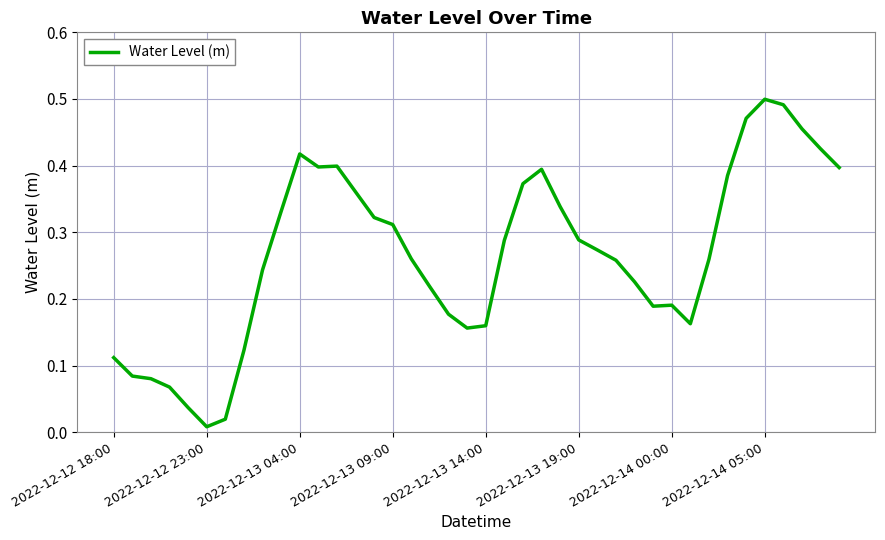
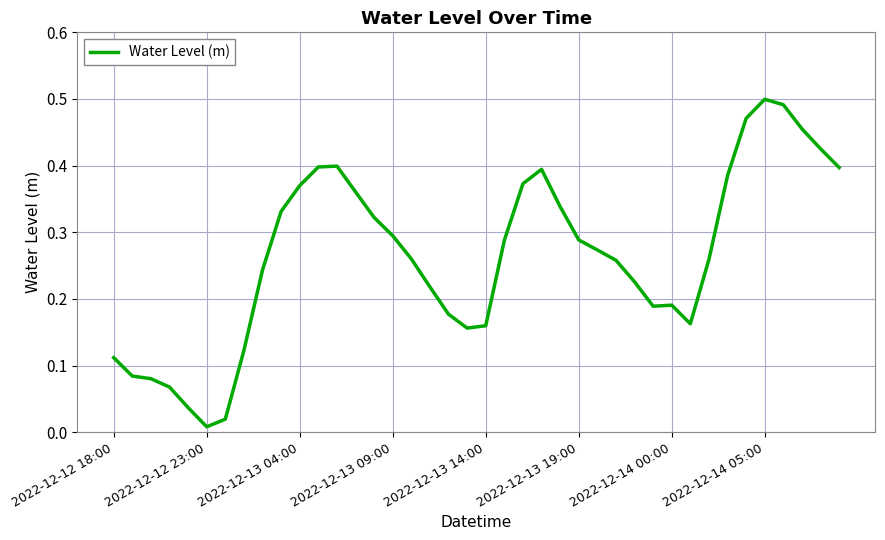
2022-12-13 04:00: 0.42 -> 0.37
2022-12-13 09:00: 0.31 -> 0.29
